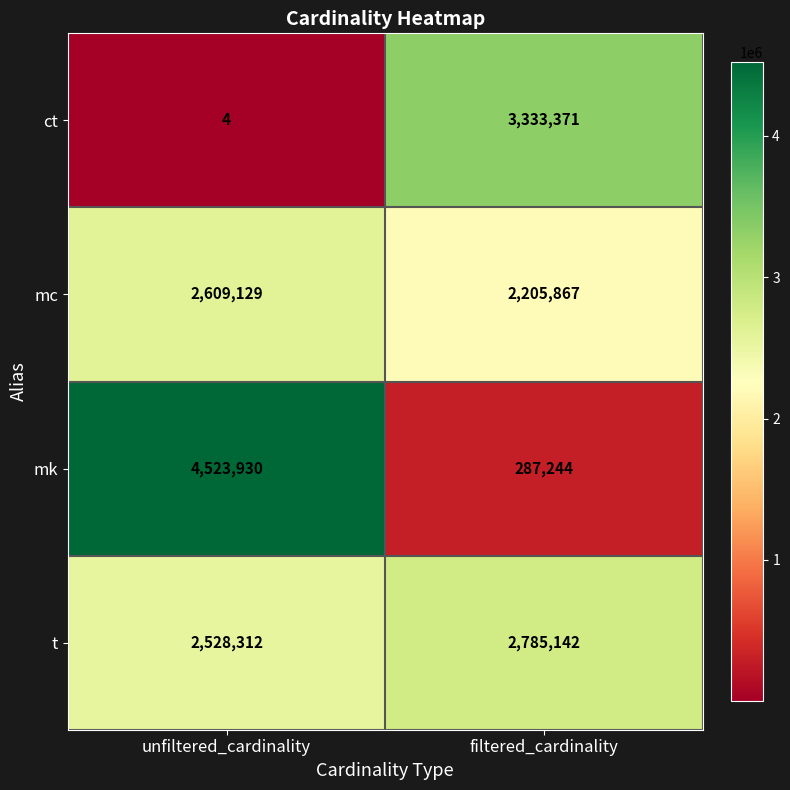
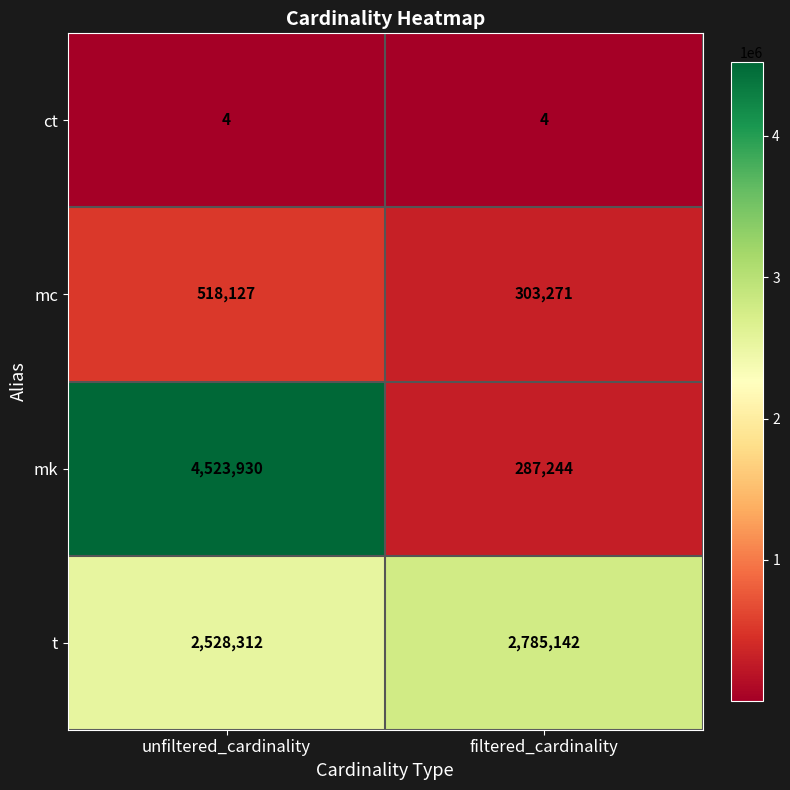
ct, filtered_cardinality: 3,333,371 -> 4
mc, unfiltered_cardinality: 2,609,129 -> 518,127
mc, filtered_cardinality: 2,205,867 -> 303,271
